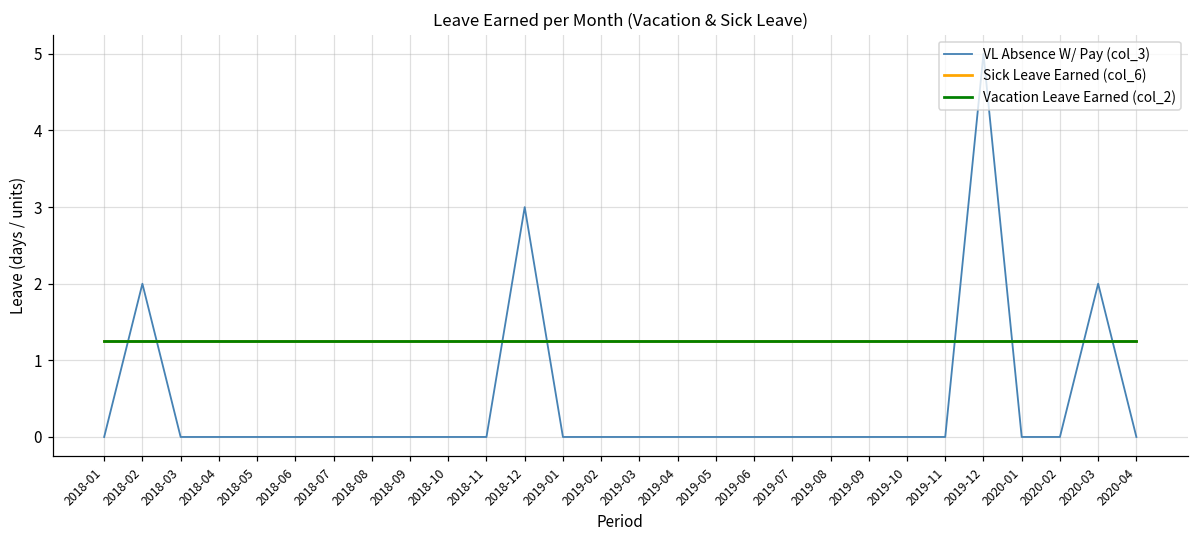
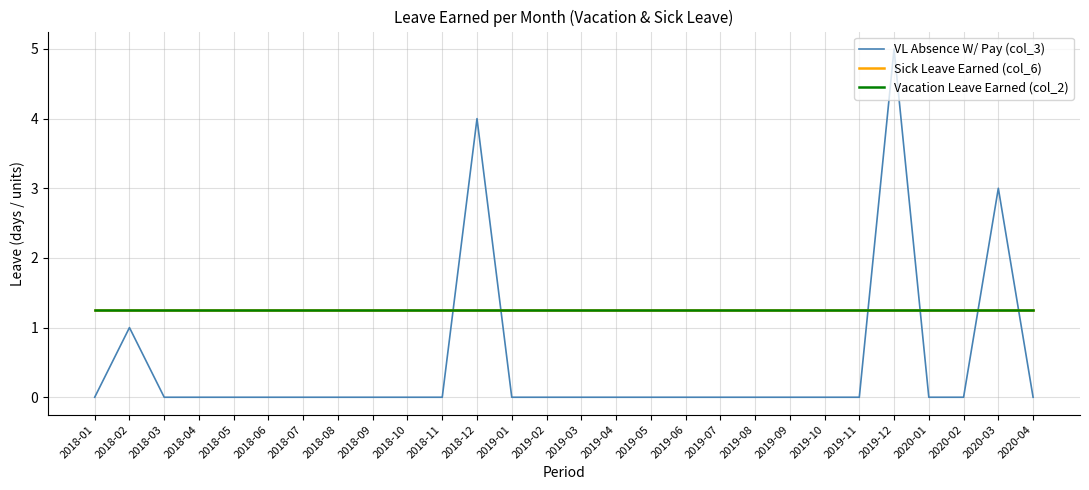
VL Absence W/ Pay (col_3), 2018-02: 2 -> 1
VL Absence W/ Pay (col_3), 2018-12: 3 -> 4
VL Absence W/ Pay (col_3), 2020-03: 2 -> 3
